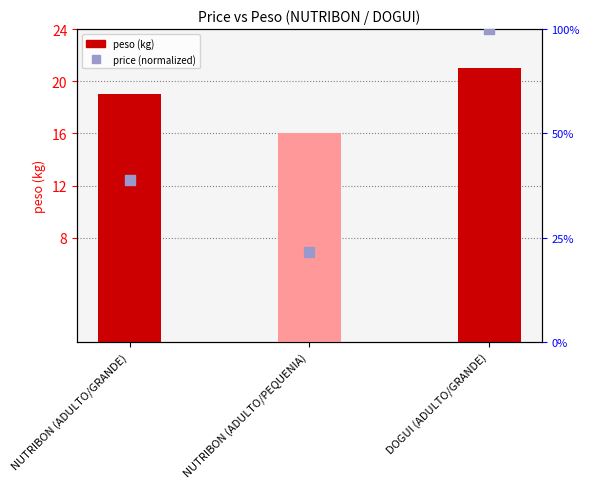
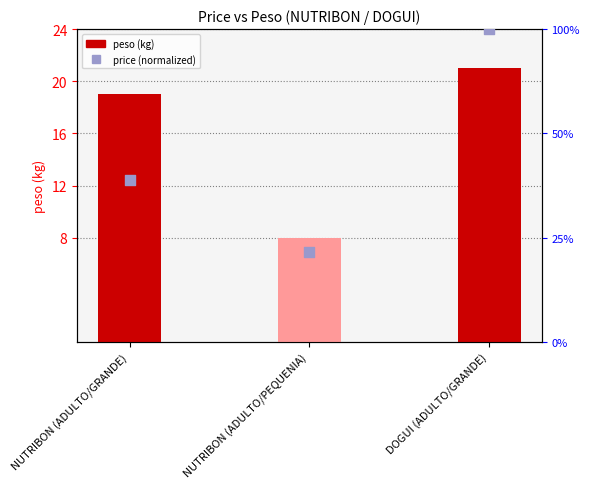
peso (kg), NUTRIBON (ADULTO/PEQUENIA): 16 -> 8
